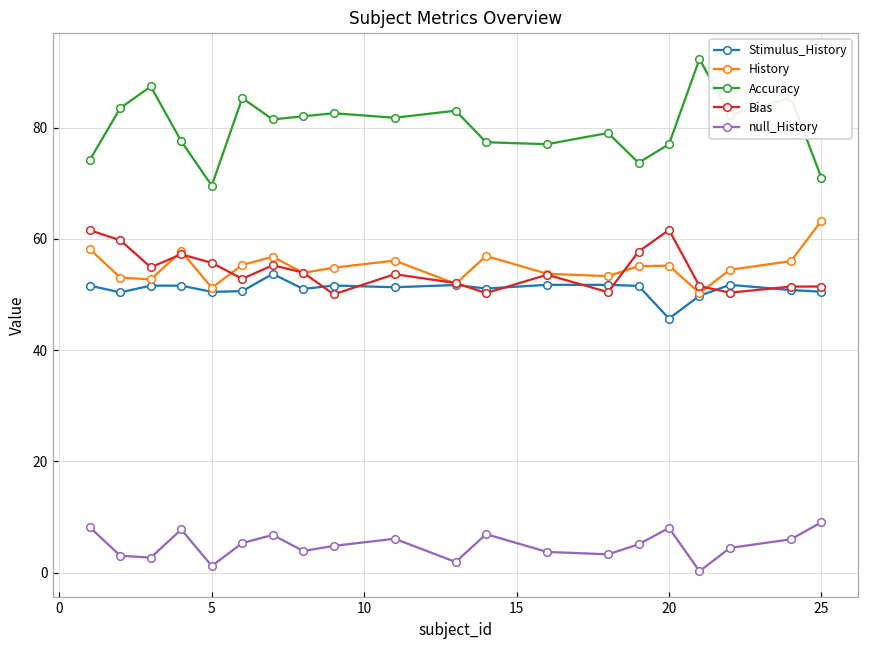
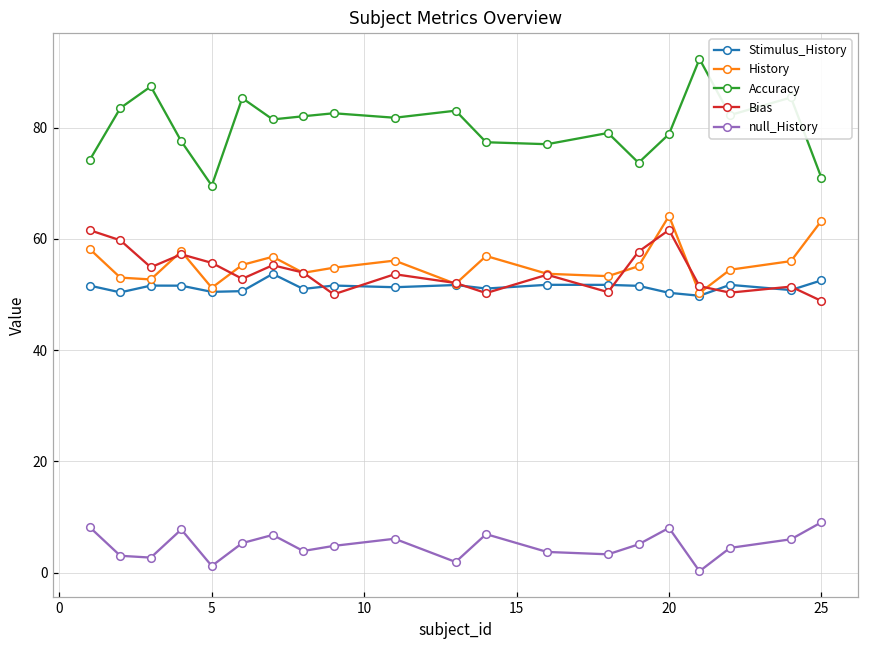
Stimulus_History, 20: 46 -> 50
History, 20: 55 -> 64
Accuracy, 20: 77 -> 79
Stimulus_History, 25: 51 -> 53
Bias, 25: 51 -> 49
